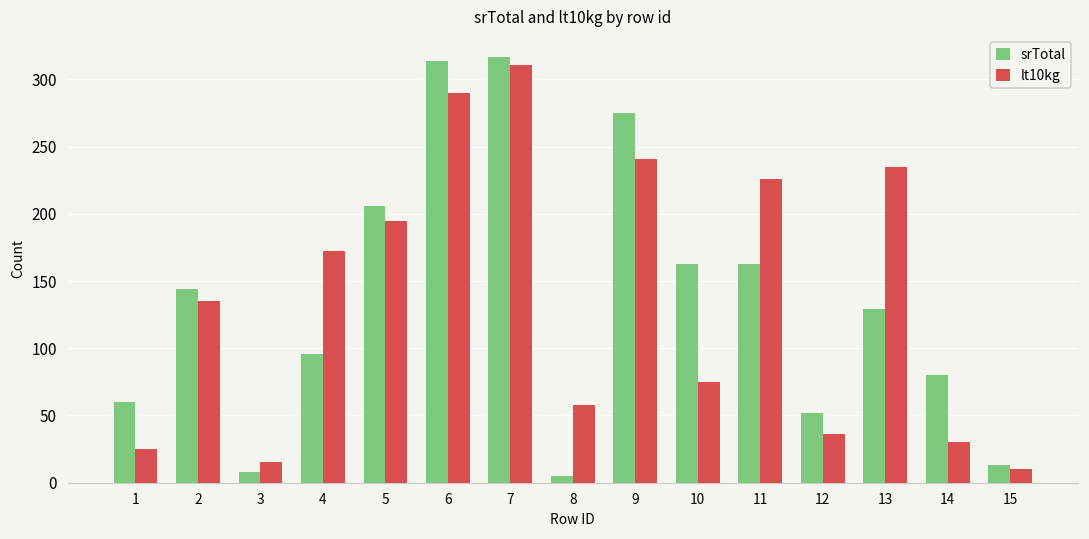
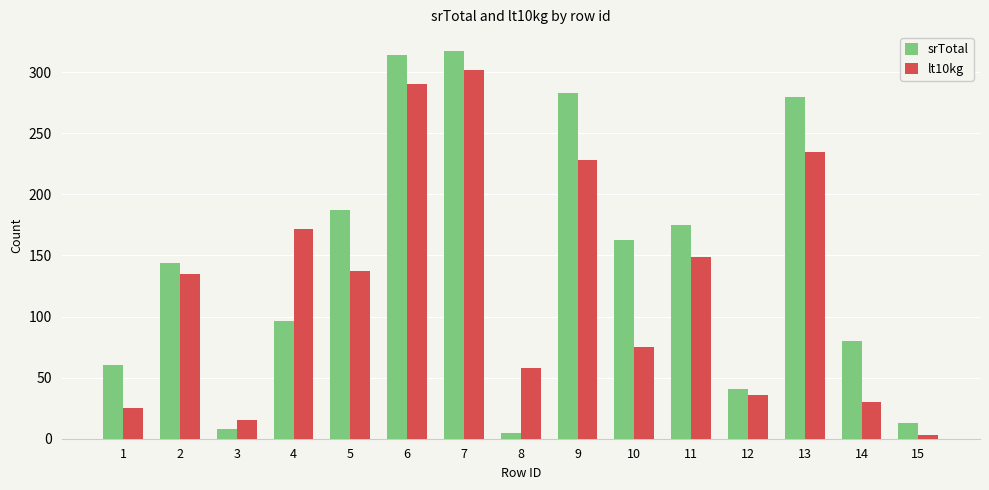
srTotal, 5: 206 -> 187
lt10kg, 5: 195 -> 137
lt10kg, 7: 311 -> 302
srTotal, 9: 275 -> 283
lt10kg, 9: 241 -> 228
srTotal, 11: 163 -> 175
lt10kg, 11: 226 -> 149
srTotal, 12: 52 -> 41
srTotal, 13: 129 -> 280
lt10kg, 15: 10 -> 3
